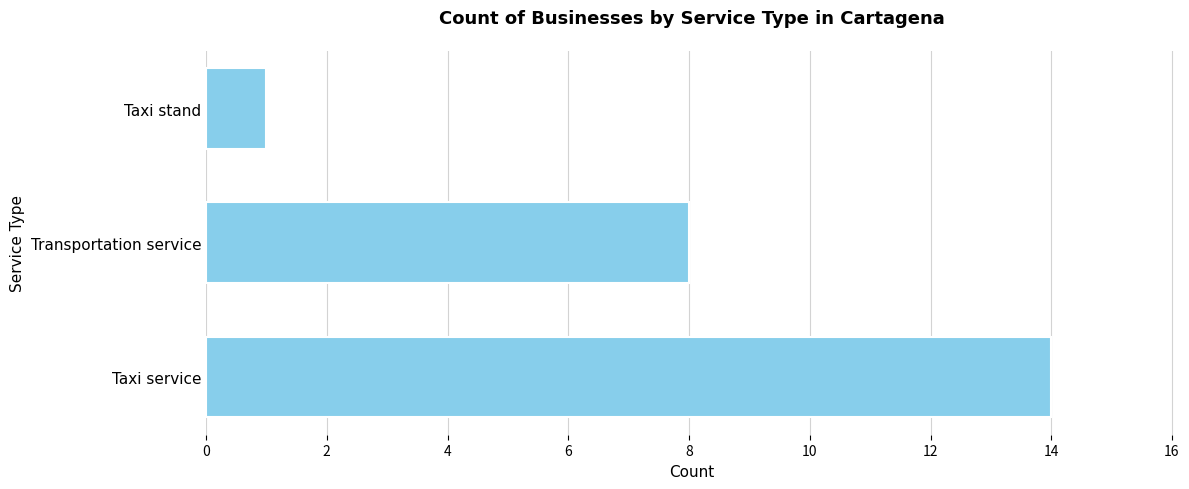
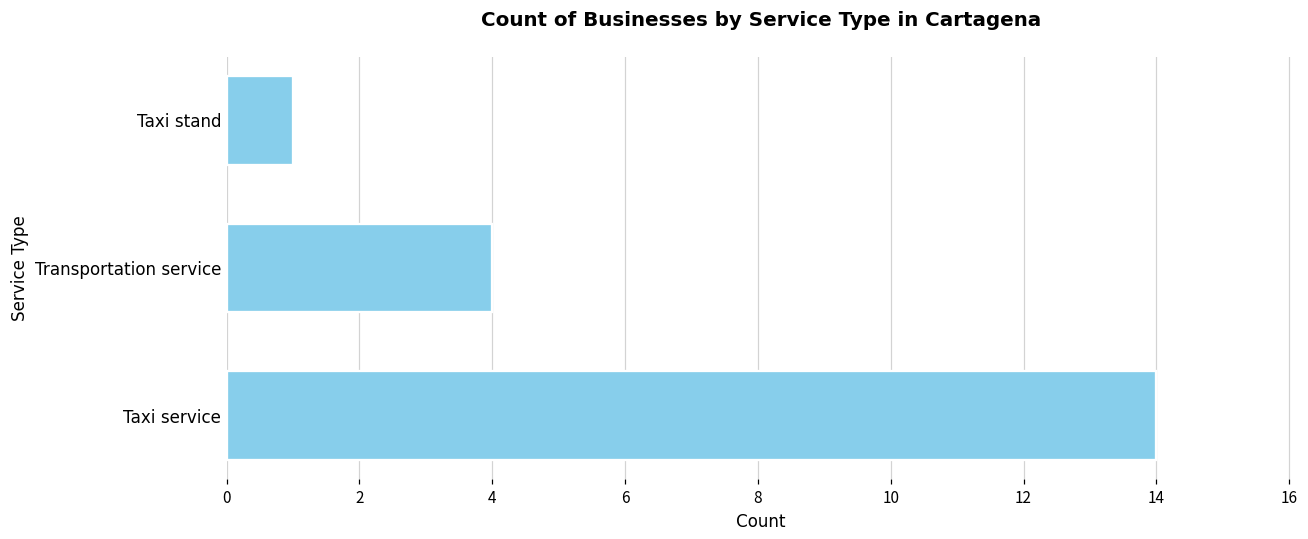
Transportation service: 8 -> 4
